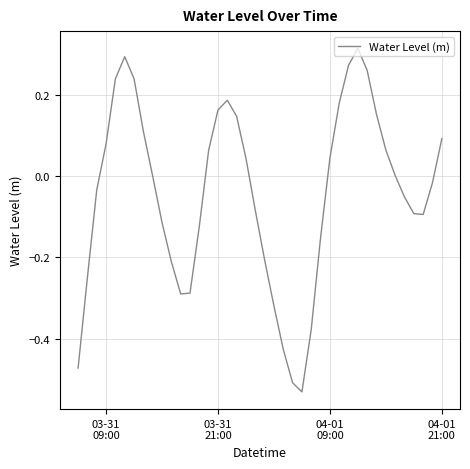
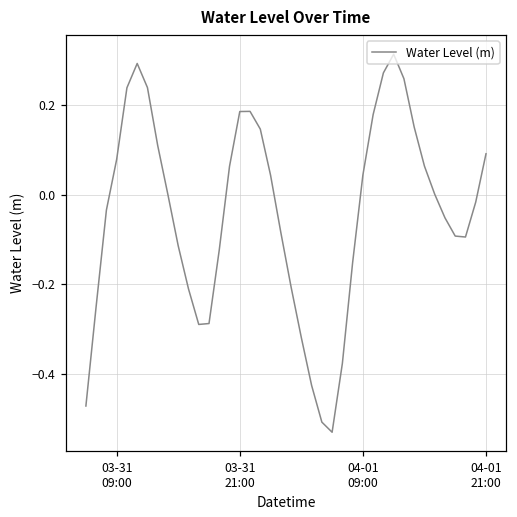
03-31 21:00: 0.16 -> 0.19
